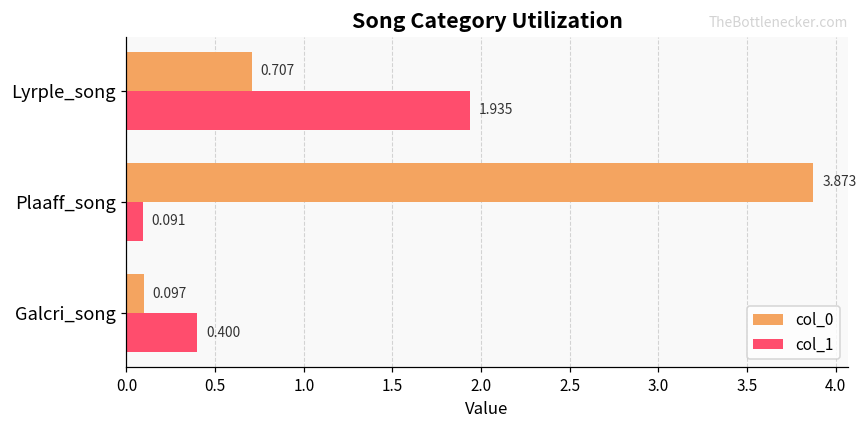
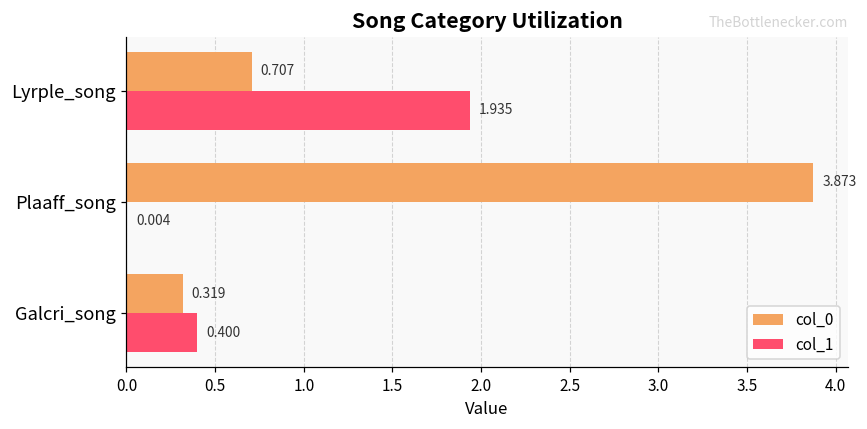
col_1, Plaaff_song: 0.091 -> 0.004
col_0, Galcri_song: 0.097 -> 0.319
